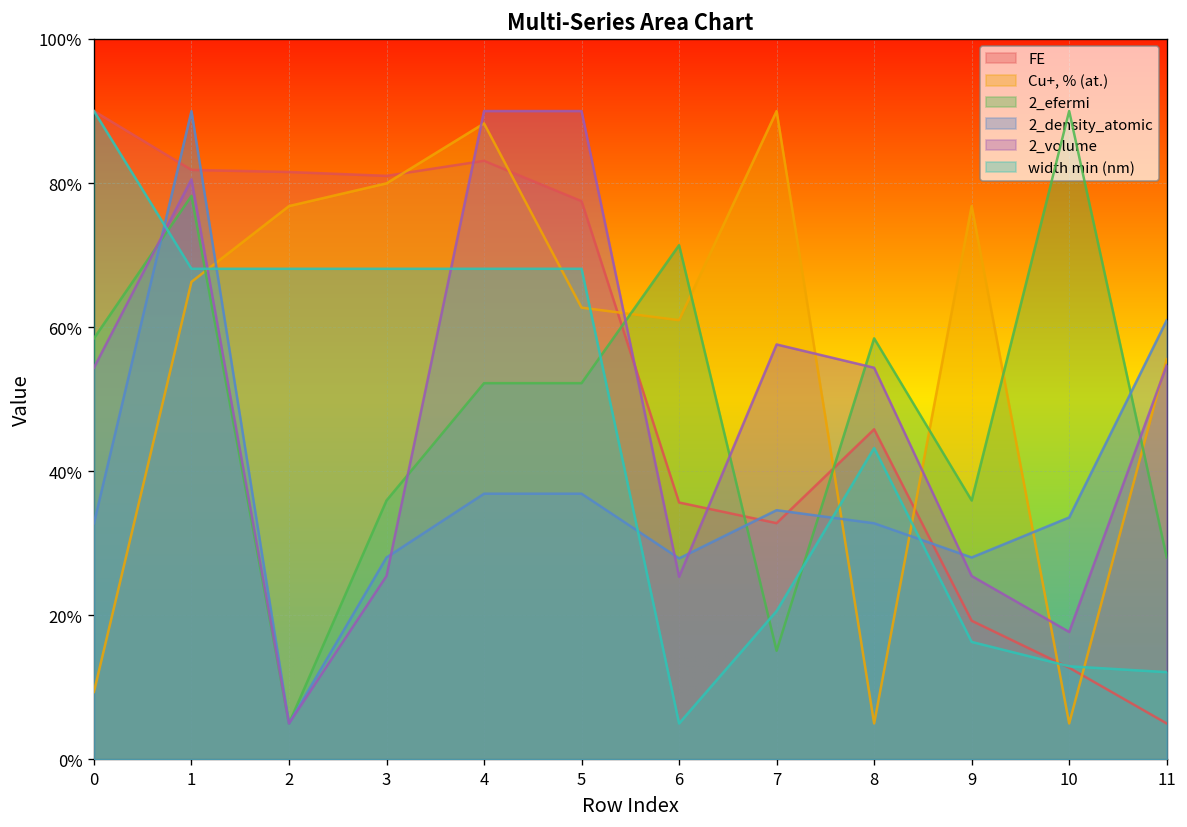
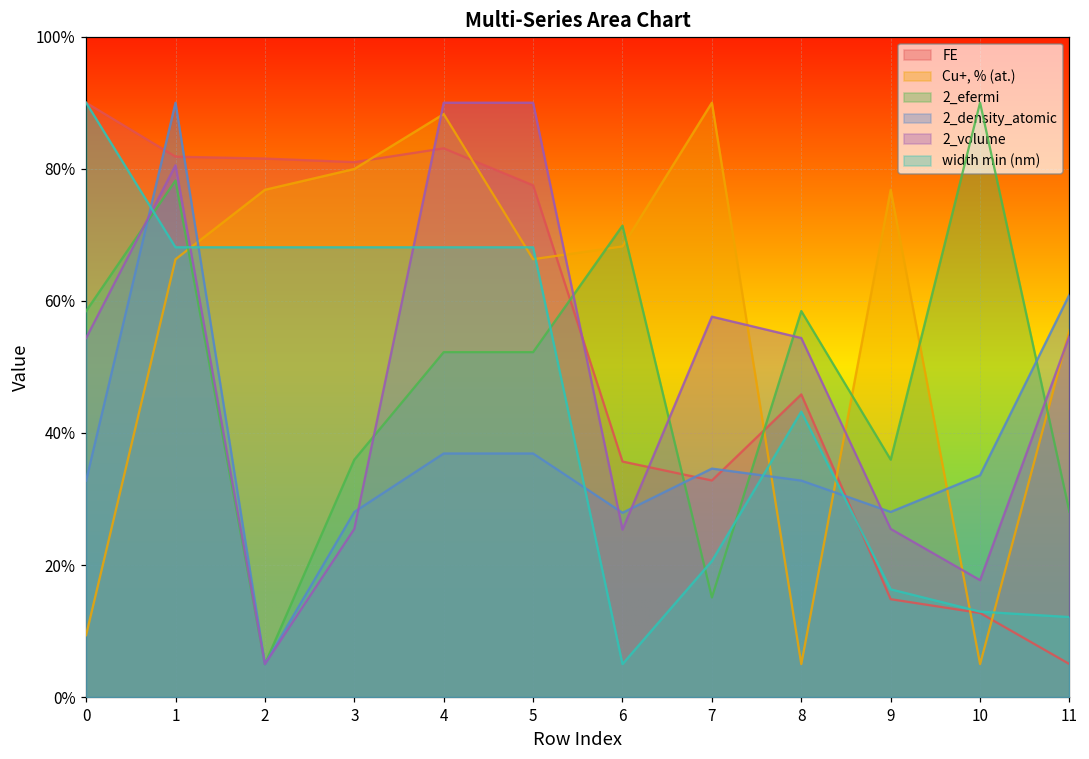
Cu+, % (at.), 5: 63% -> 66%
Cu+, % (at.), 6: 61% -> 68%
FE, 9: 19% -> 15%
